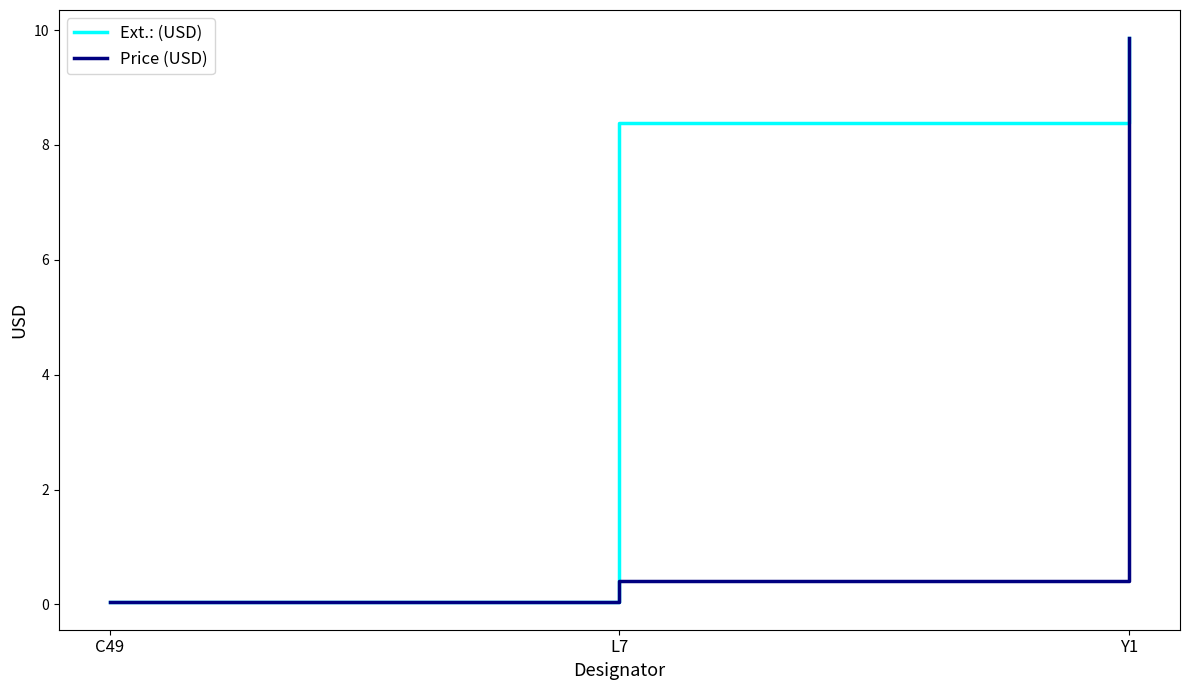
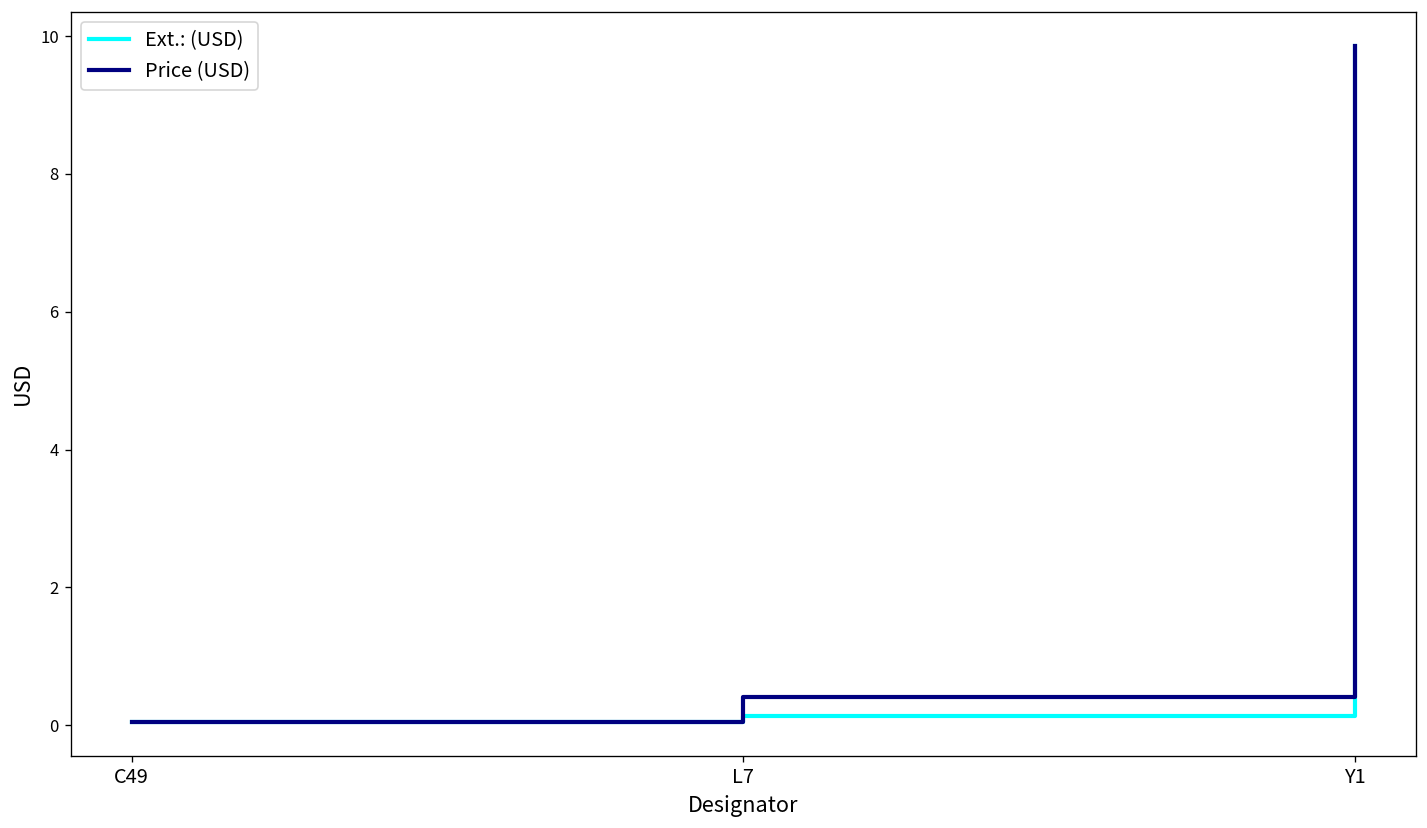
Ext.: (USD), L7: 8.4 -> 0.1
